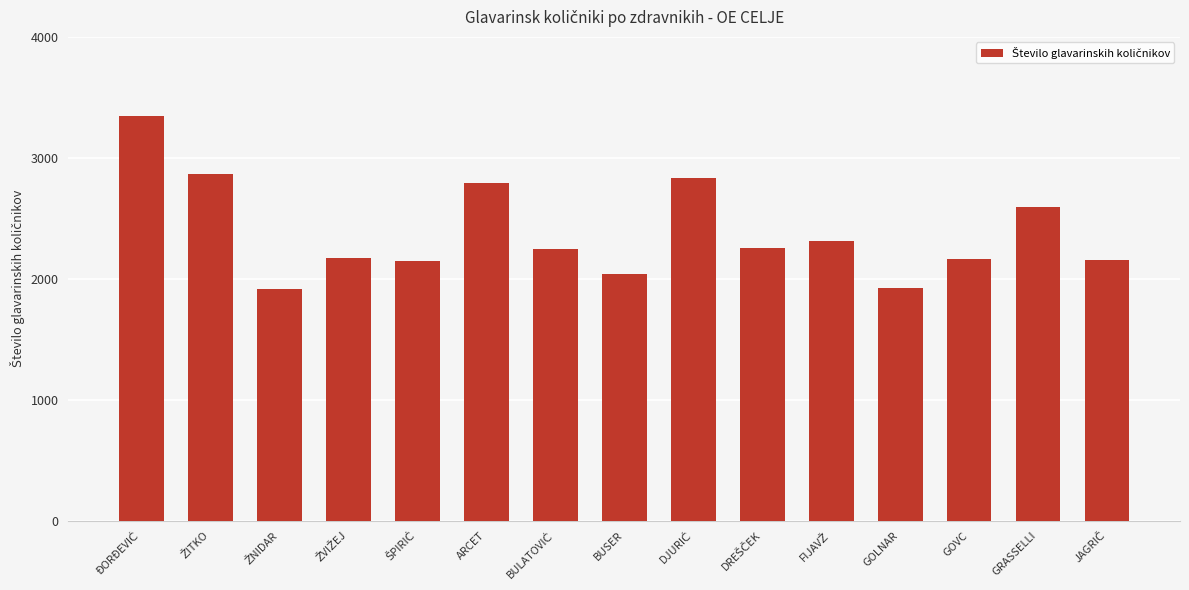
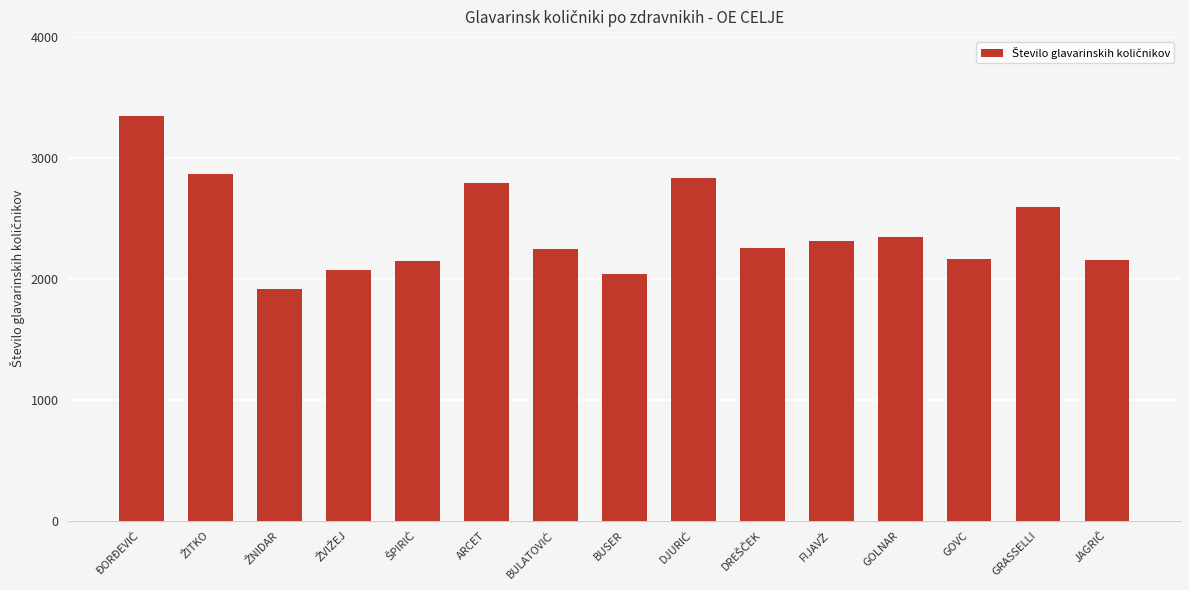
ŽVIŽEJ: 2170 -> 2070
GOLNAR: 1930 -> 2340
